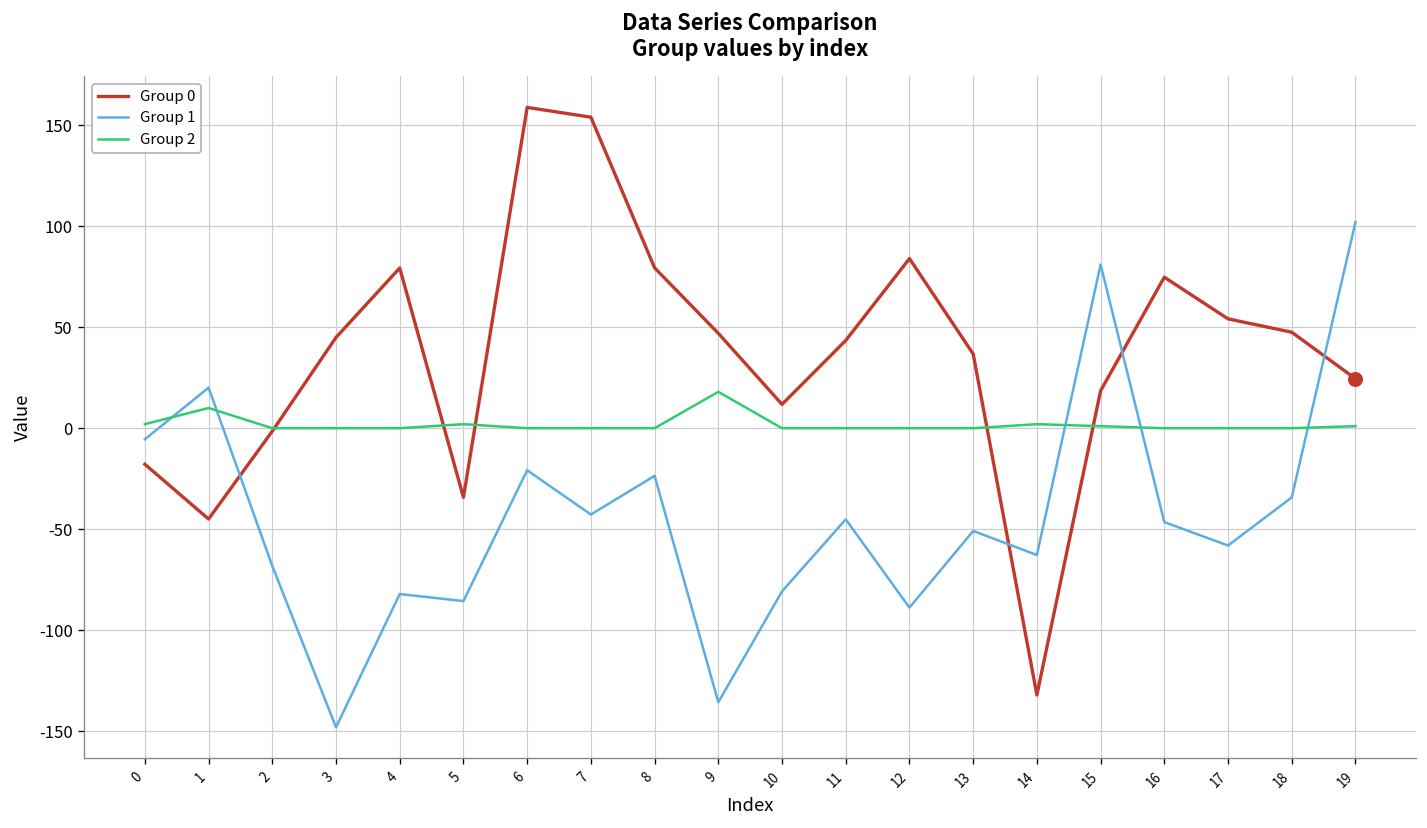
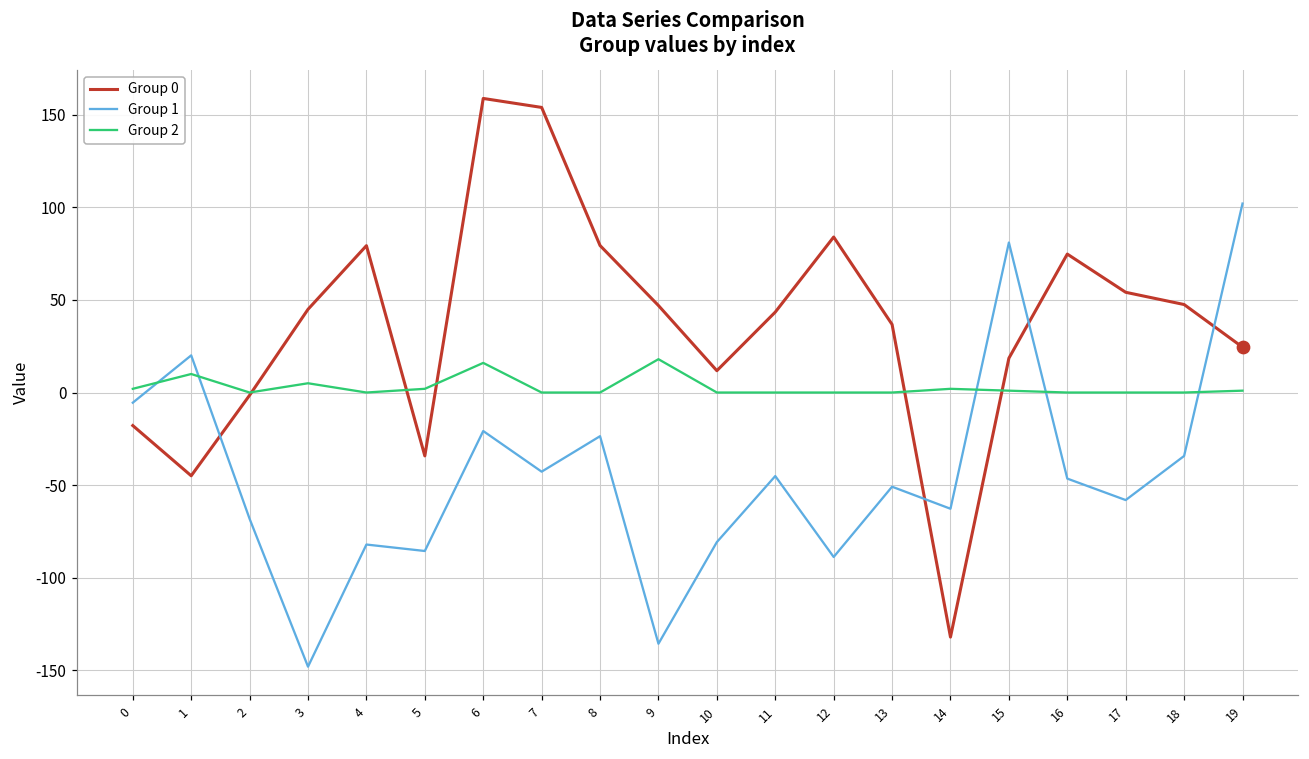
Group 2, 3: 0 -> 5
Group 2, 6: 0 -> 16
